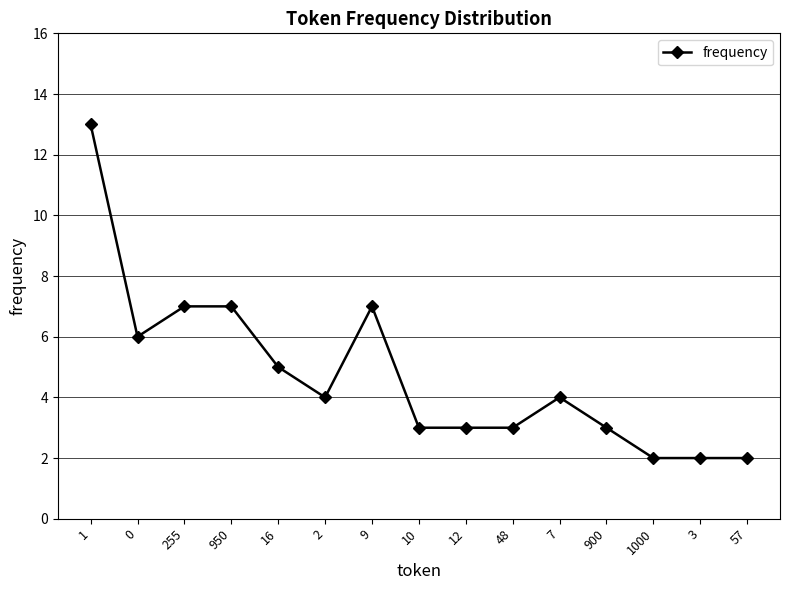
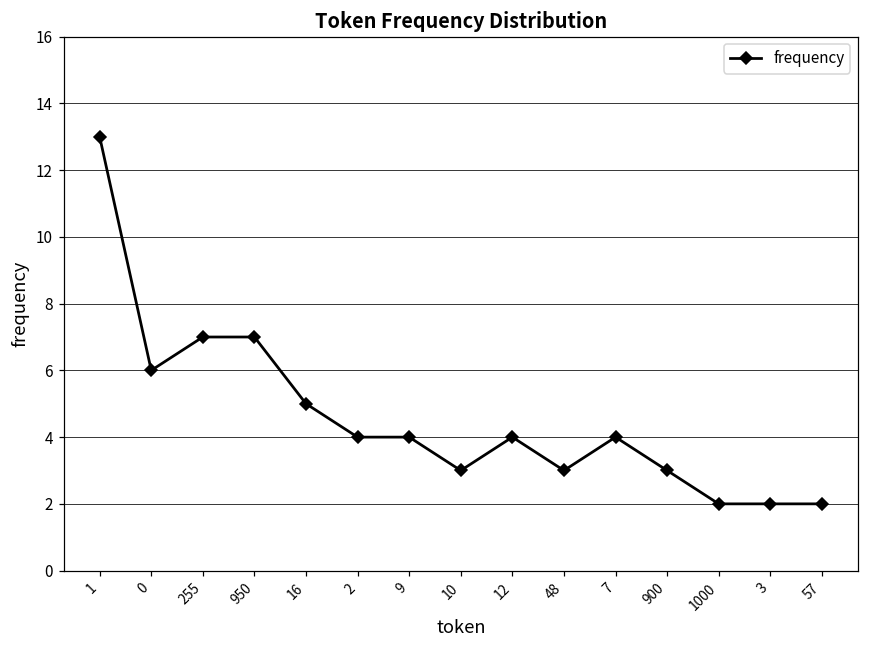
9: 7 -> 4
12: 3 -> 4
